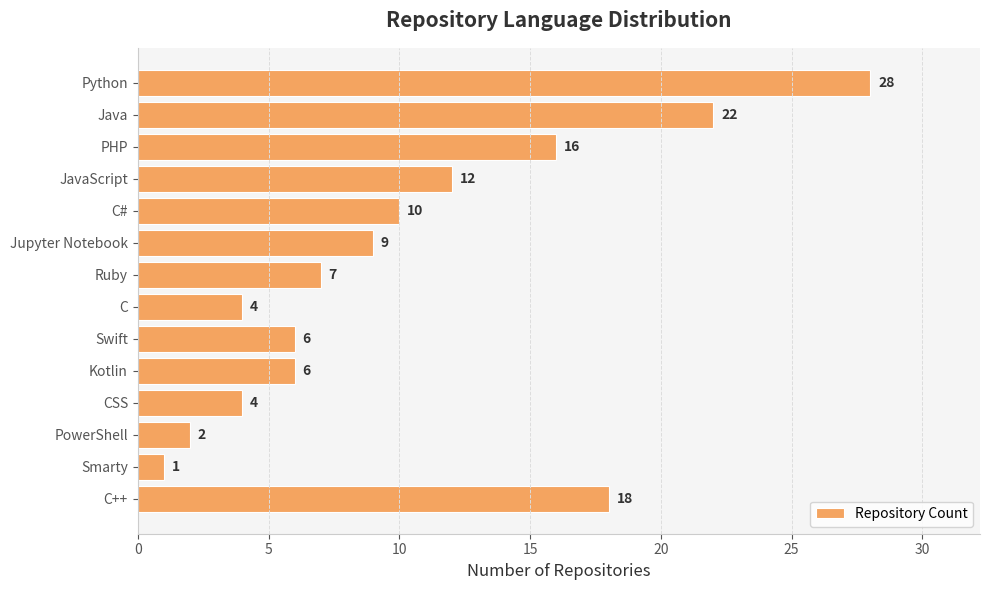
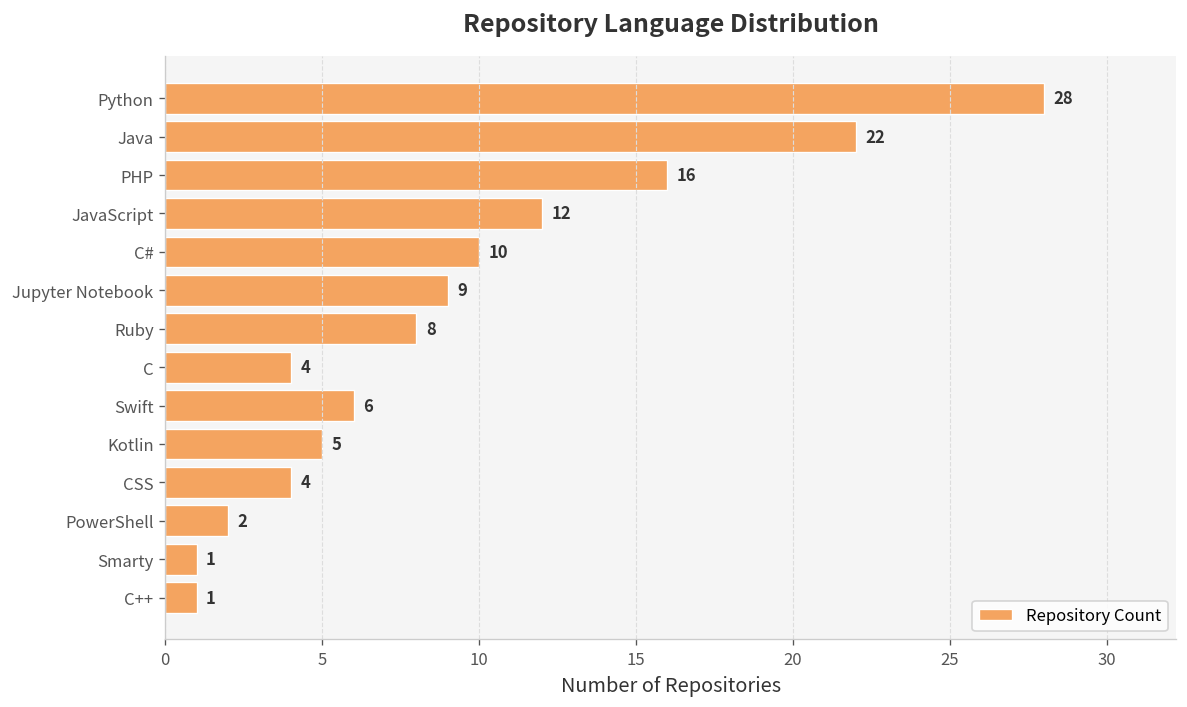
Ruby: 7 -> 8
Kotlin: 6 -> 5
C++: 18 -> 1
